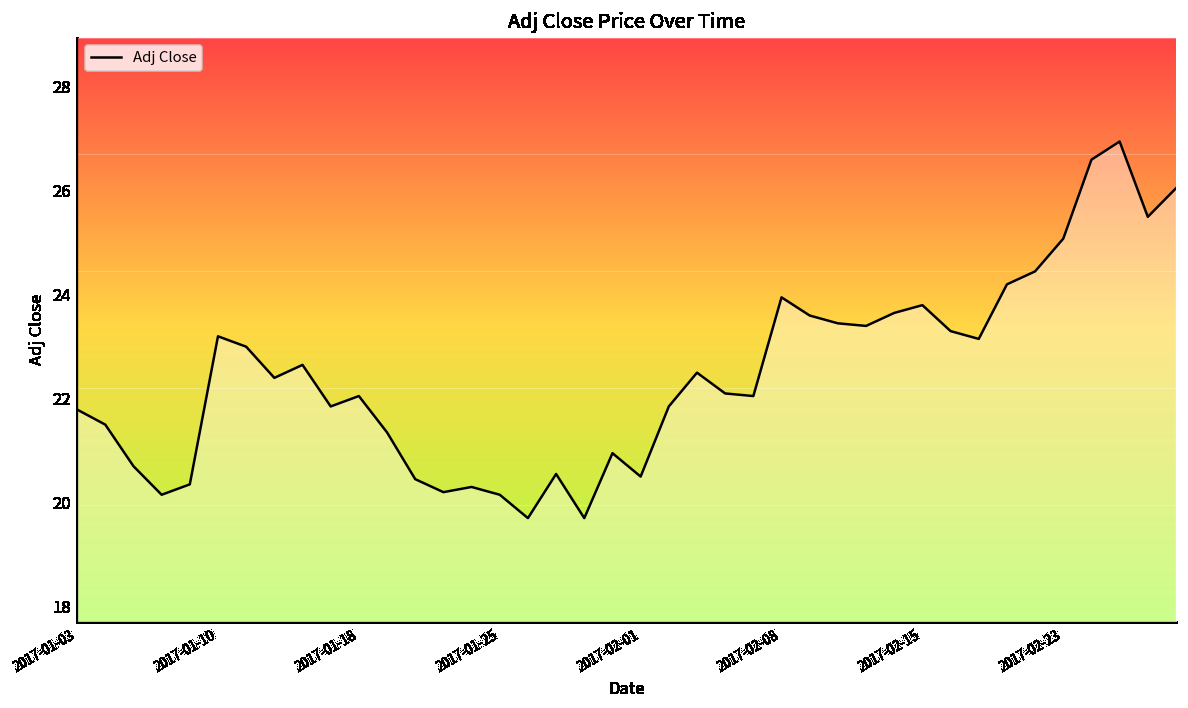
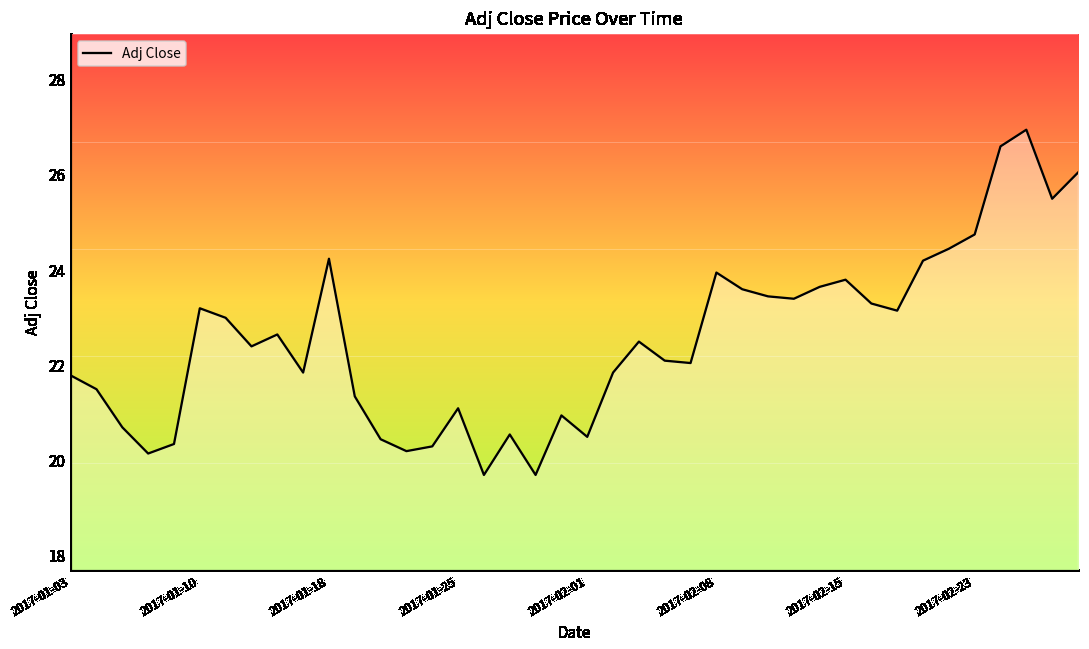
2017-01-18: 22.1 -> 24.2
2017-01-25: 20.2 -> 21.1
2017-02-23: 25.1 -> 24.8
